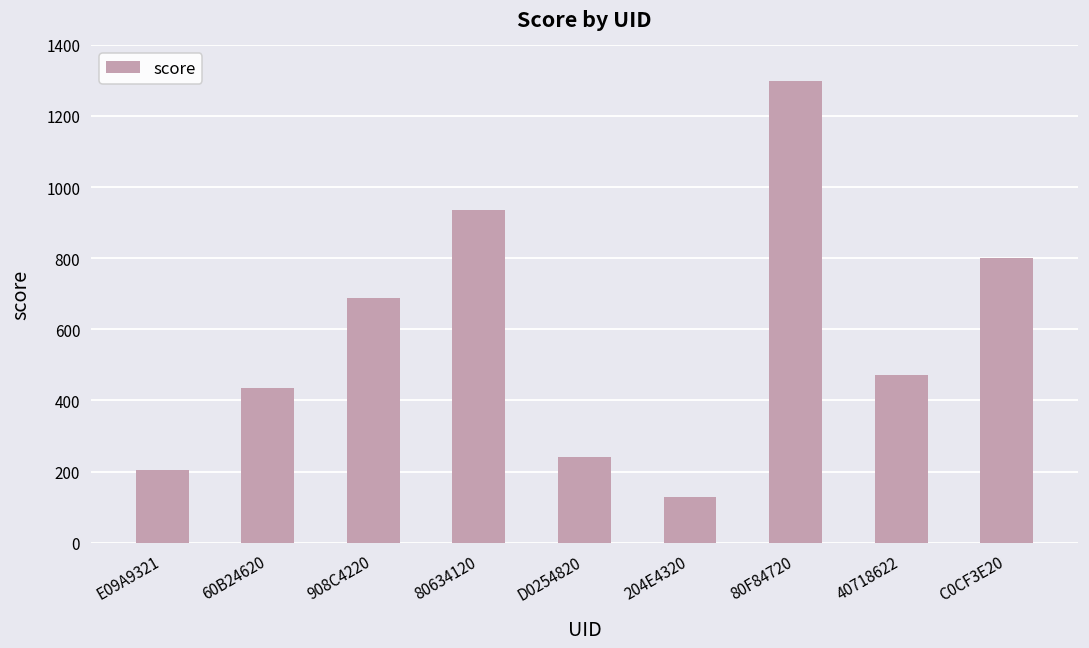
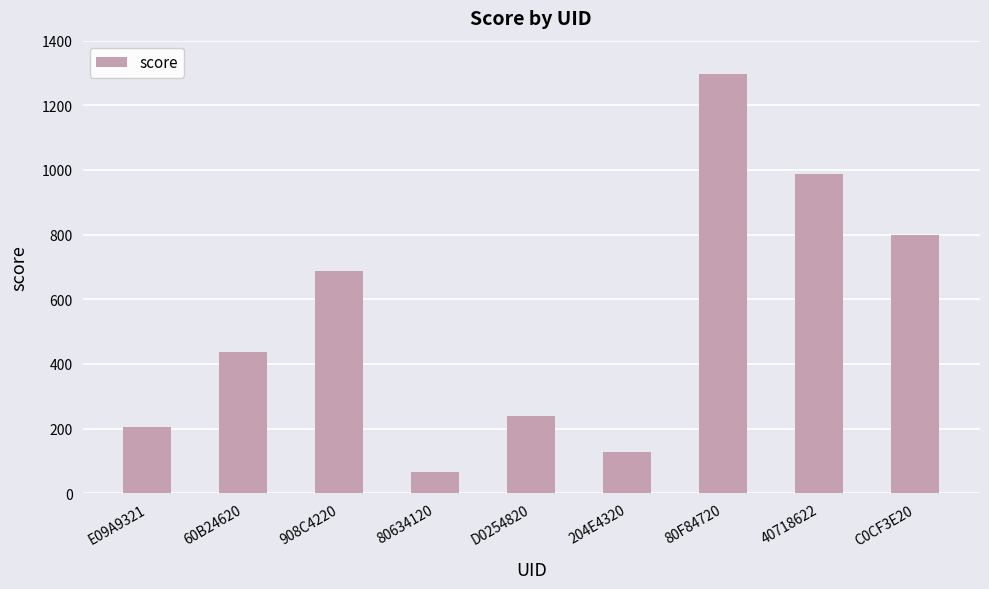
80634120: 940 -> 70
40718622: 470 -> 990
